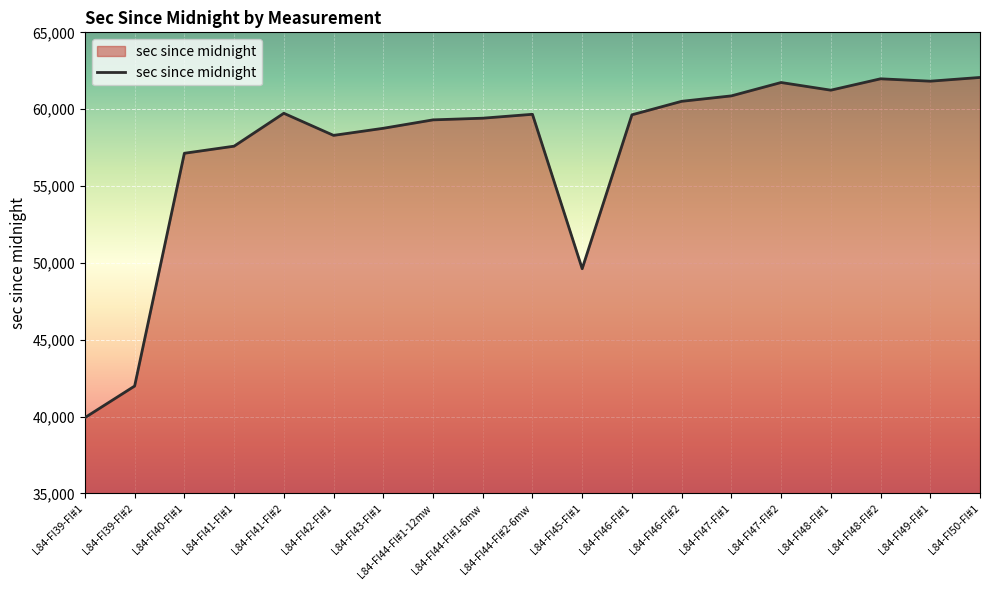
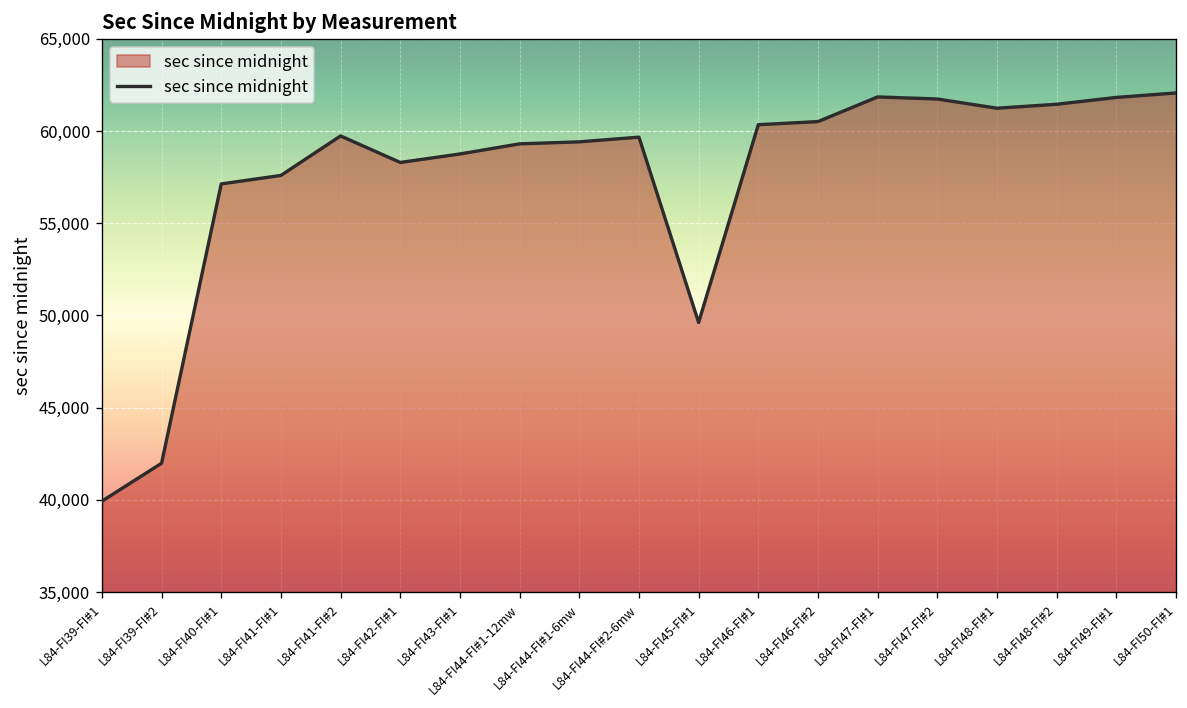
L84-FI46-FI#1: 59,600 -> 60,300
L84-FI47-FI#1: 60,900 -> 61,800
L84-FI48-FI#2: 62,000 -> 61,500
